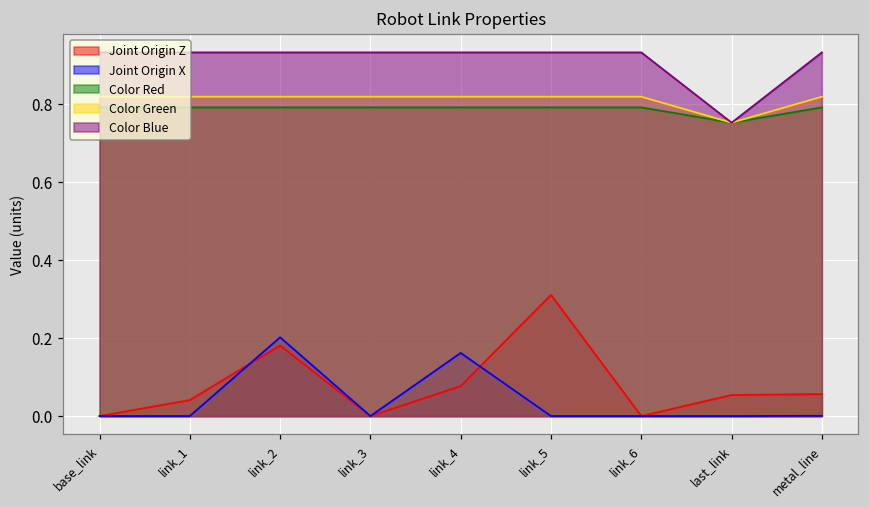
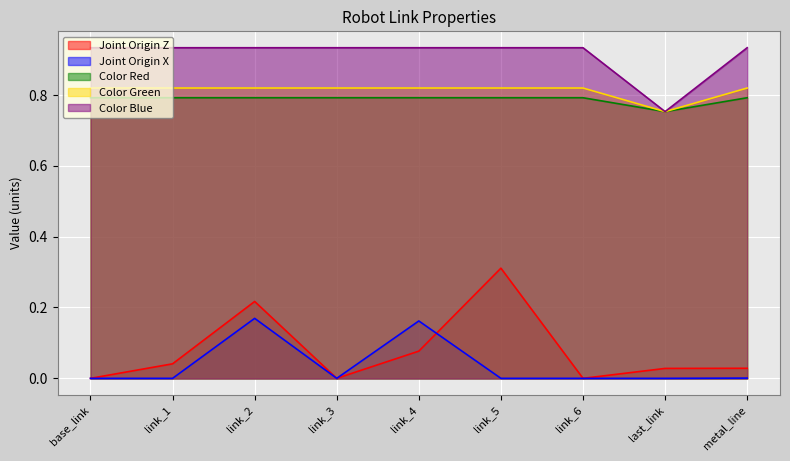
Joint Origin Z, link_2: 0.18 -> 0.22
Joint Origin X, link_2: 0.20 -> 0.17
Joint Origin Z, last_link: 0.05 -> 0.03
Joint Origin Z, metal_line: 0.06 -> 0.03
